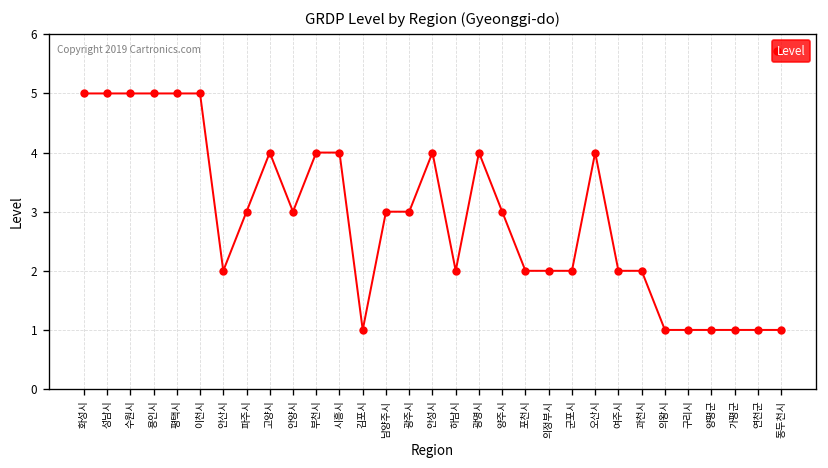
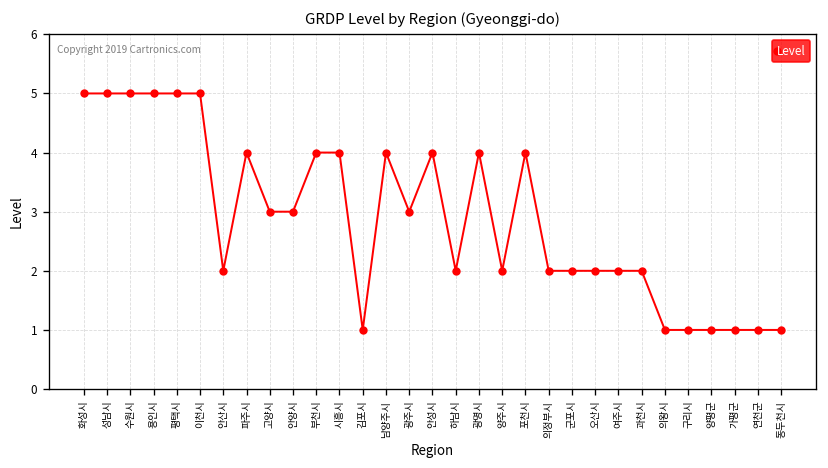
파주시: 3 -> 4
고양시: 4 -> 3
남양주시: 3 -> 4
양주시: 3 -> 2
포천시: 2 -> 4
오산시: 4 -> 2
